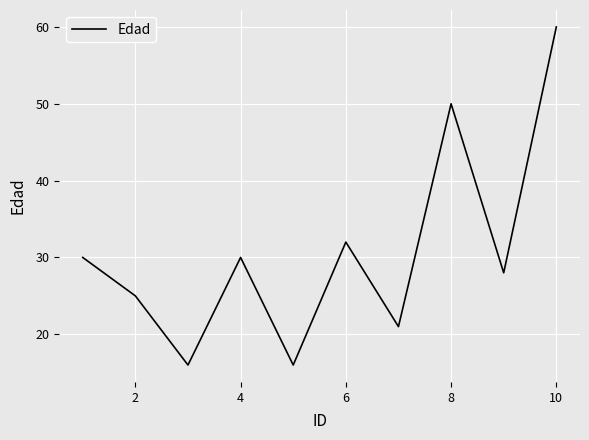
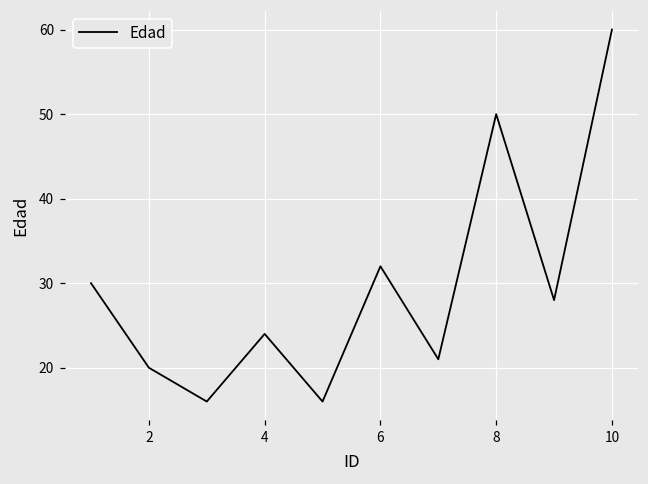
2: 25 -> 20
4: 30 -> 24
